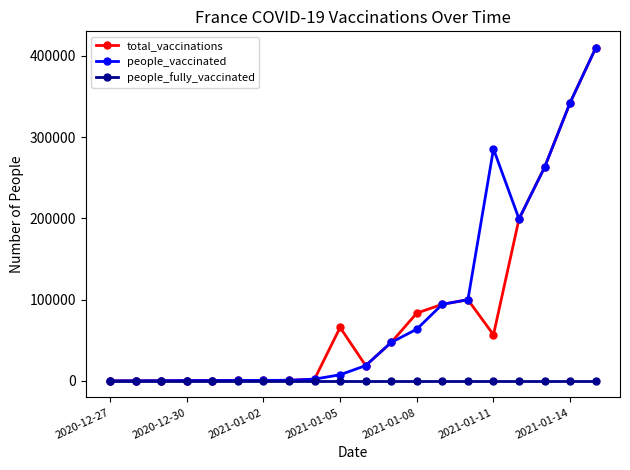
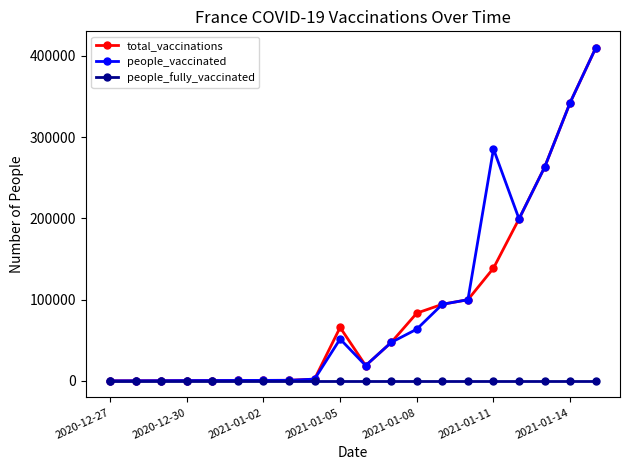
people_vaccinated, 2021-01-05: 10000 -> 50000
total_vaccinations, 2021-01-11: 60000 -> 140000
